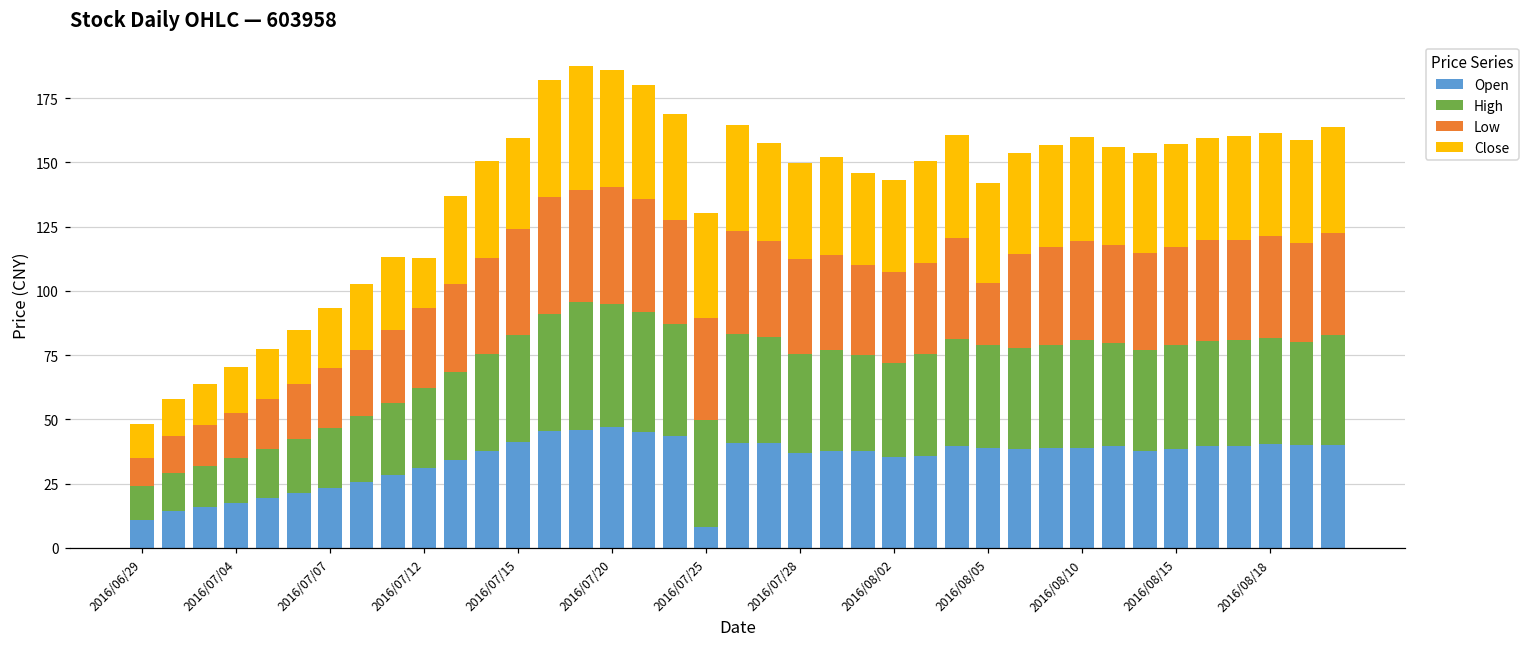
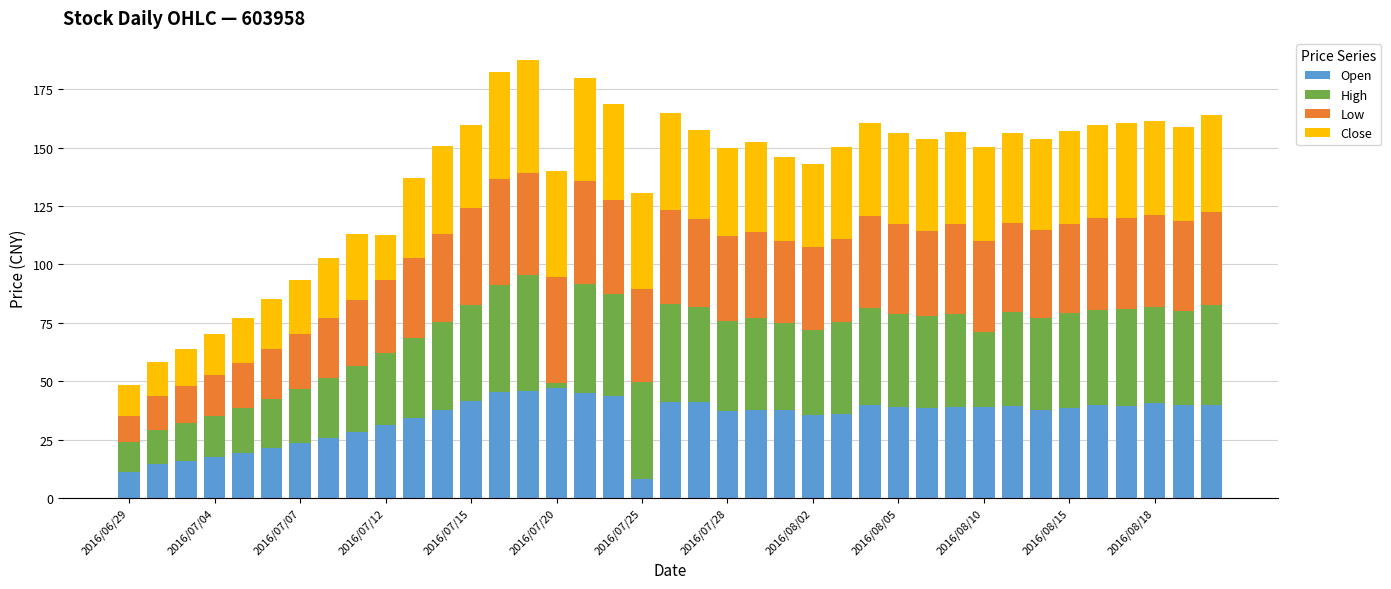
High, 2016/07/20: 48 -> 2
Low, 2016/08/05: 24 -> 38
High, 2016/08/10: 42 -> 32
